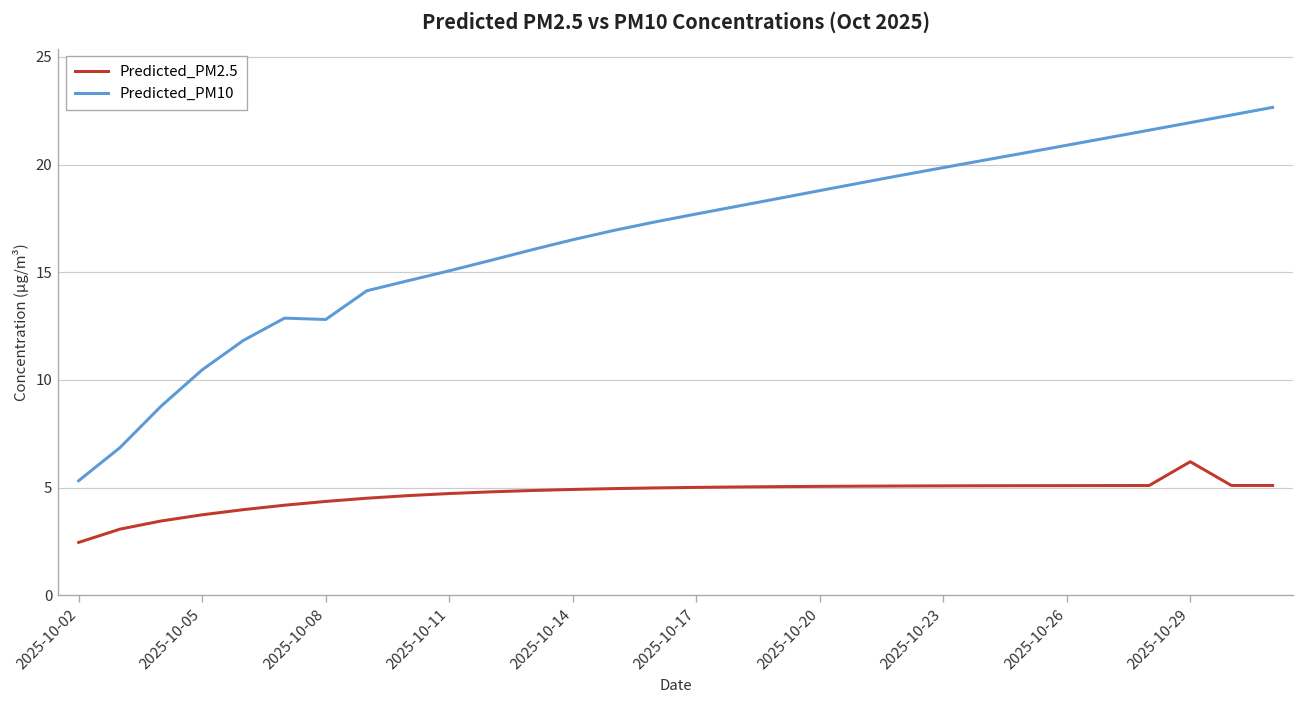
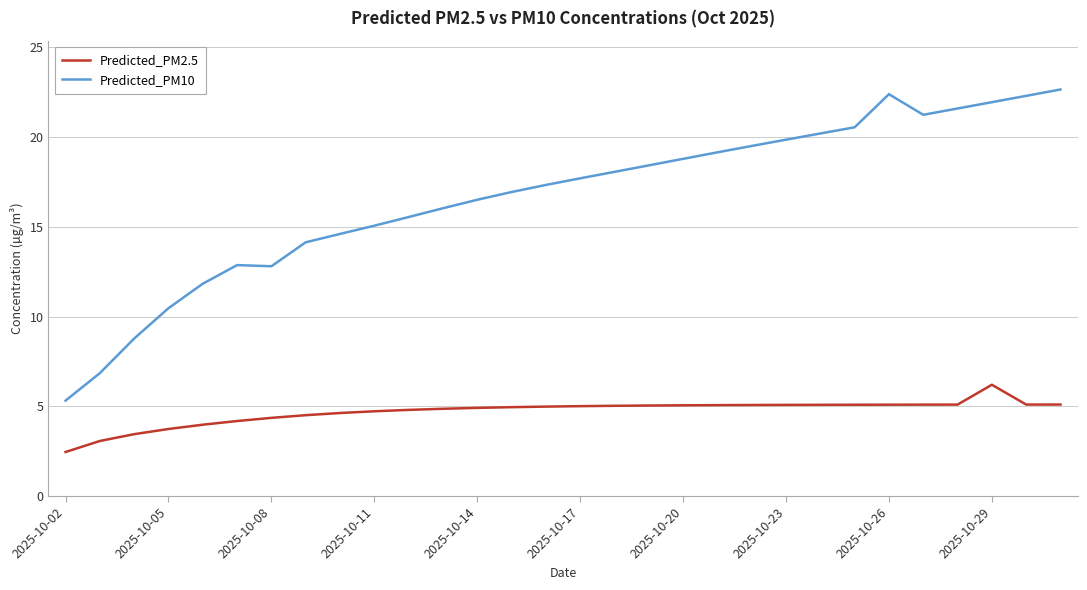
Predicted_PM10, 2025-10-26: 20.9 -> 22.4
